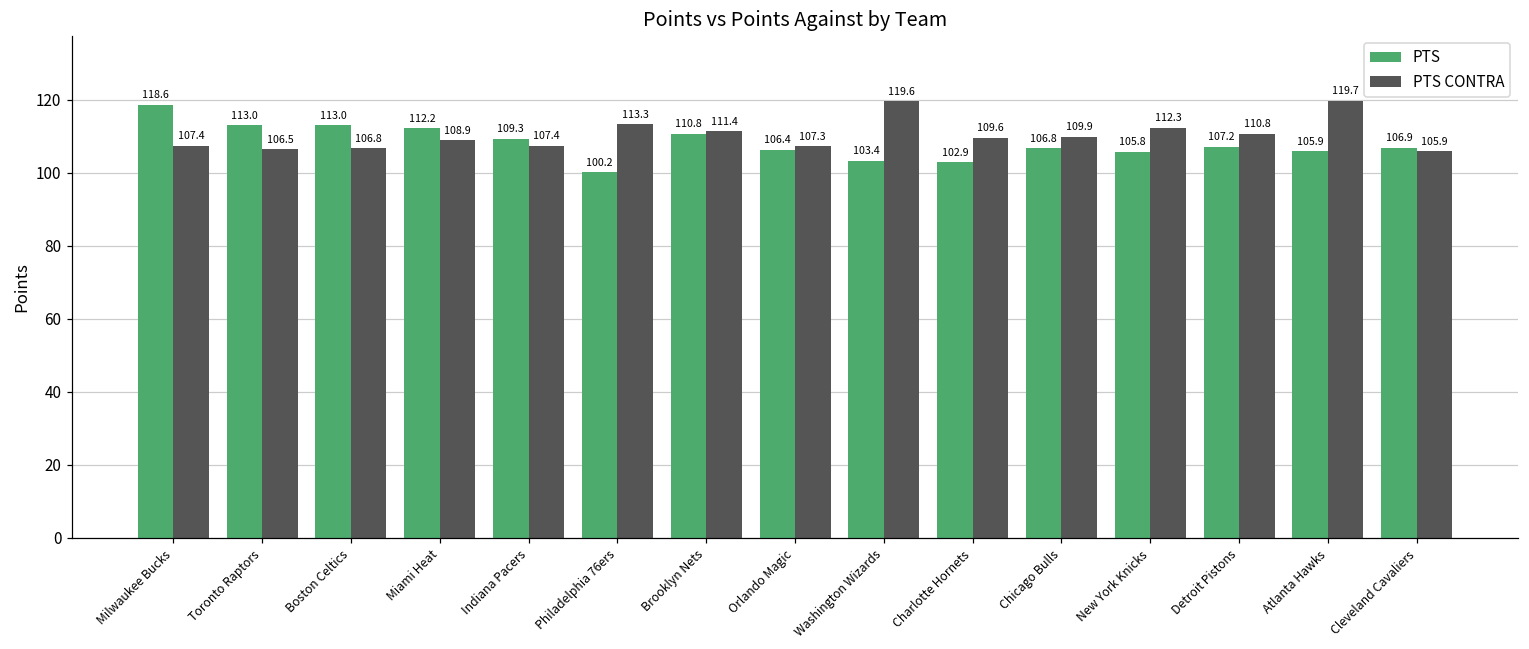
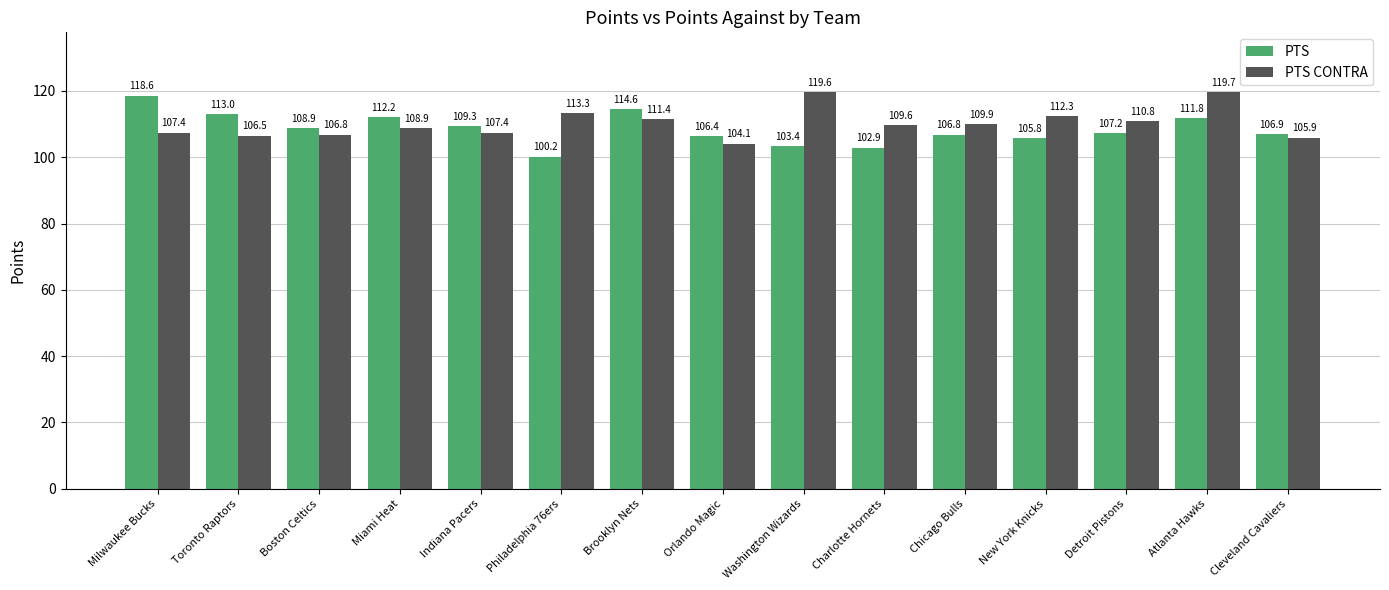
PTS, Boston Celtics: 113.0 -> 108.9
PTS, Brooklyn Nets: 110.8 -> 114.6
PTS CONTRA, Orlando Magic: 107.3 -> 104.1
PTS, Atlanta Hawks: 105.9 -> 111.8
